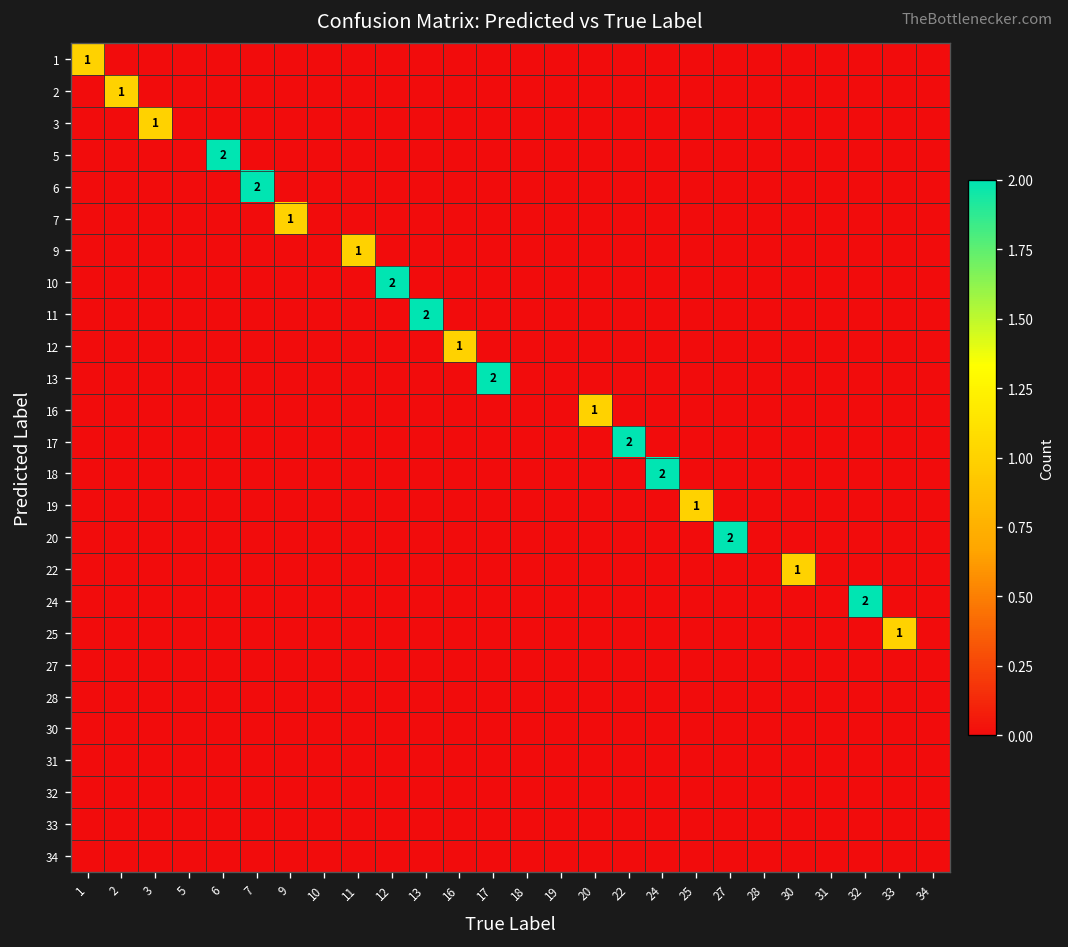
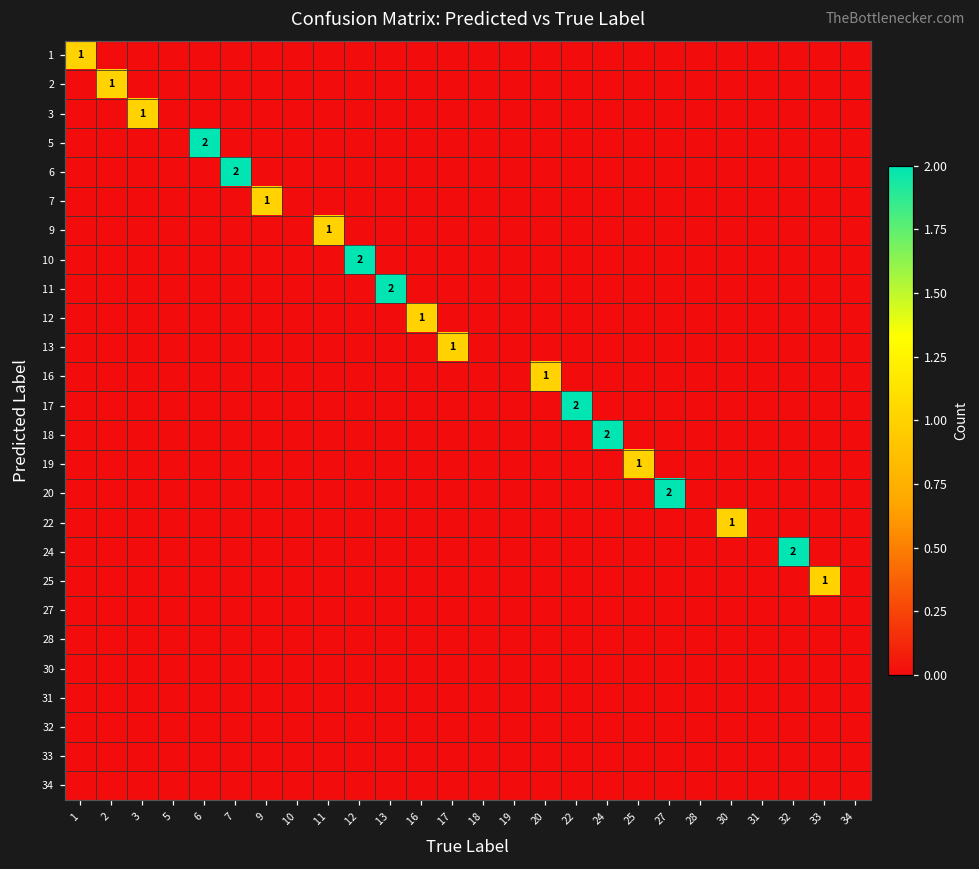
13, 17: 2 -> 1
